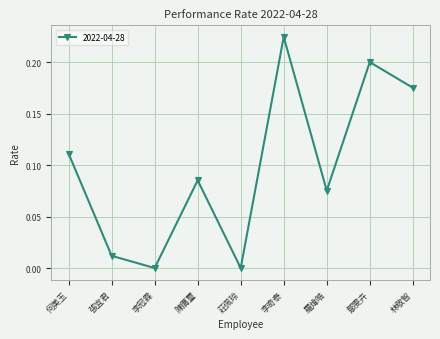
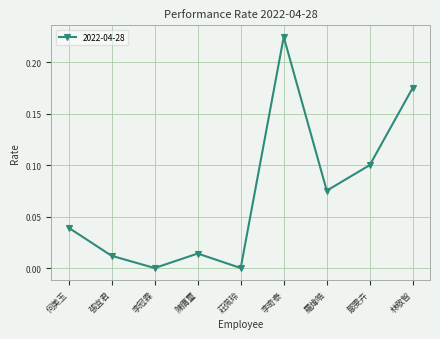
何美玉: 0.111 -> 0.039
陳膺璽: 0.085 -> 0.014
鄒雯卉: 0.2 -> 0.1
